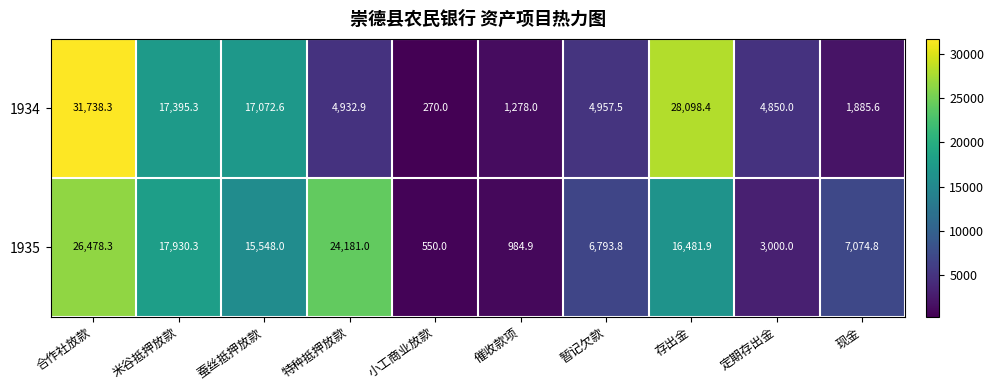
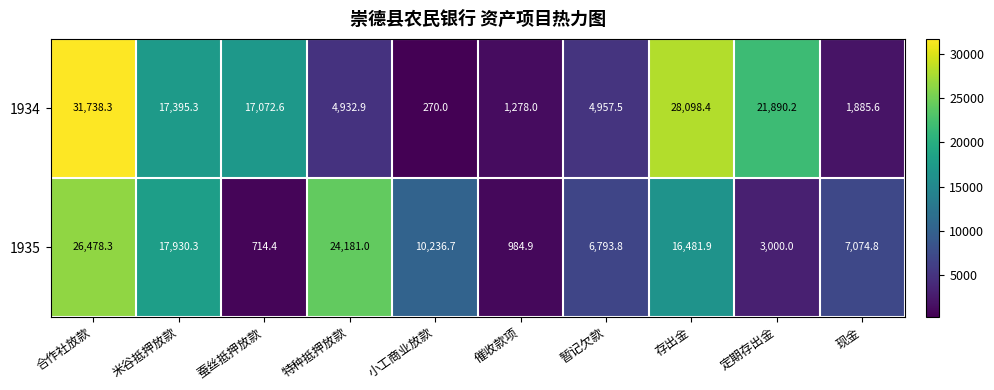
1934, 定期存出金: 4,850.0 -> 21,890.2
1935, 蚕丝抵押放款: 15,548.0 -> 714.4
1935, 小工商业放款: 550.0 -> 10,236.7
